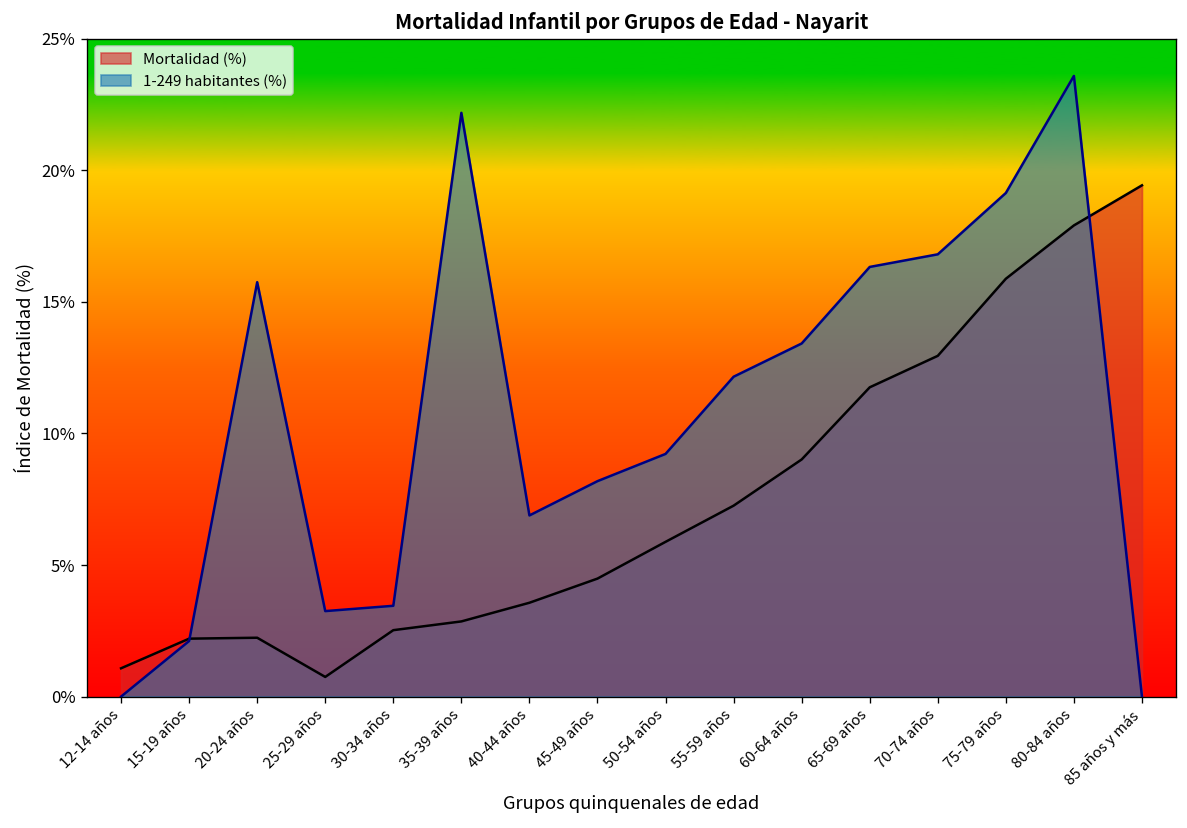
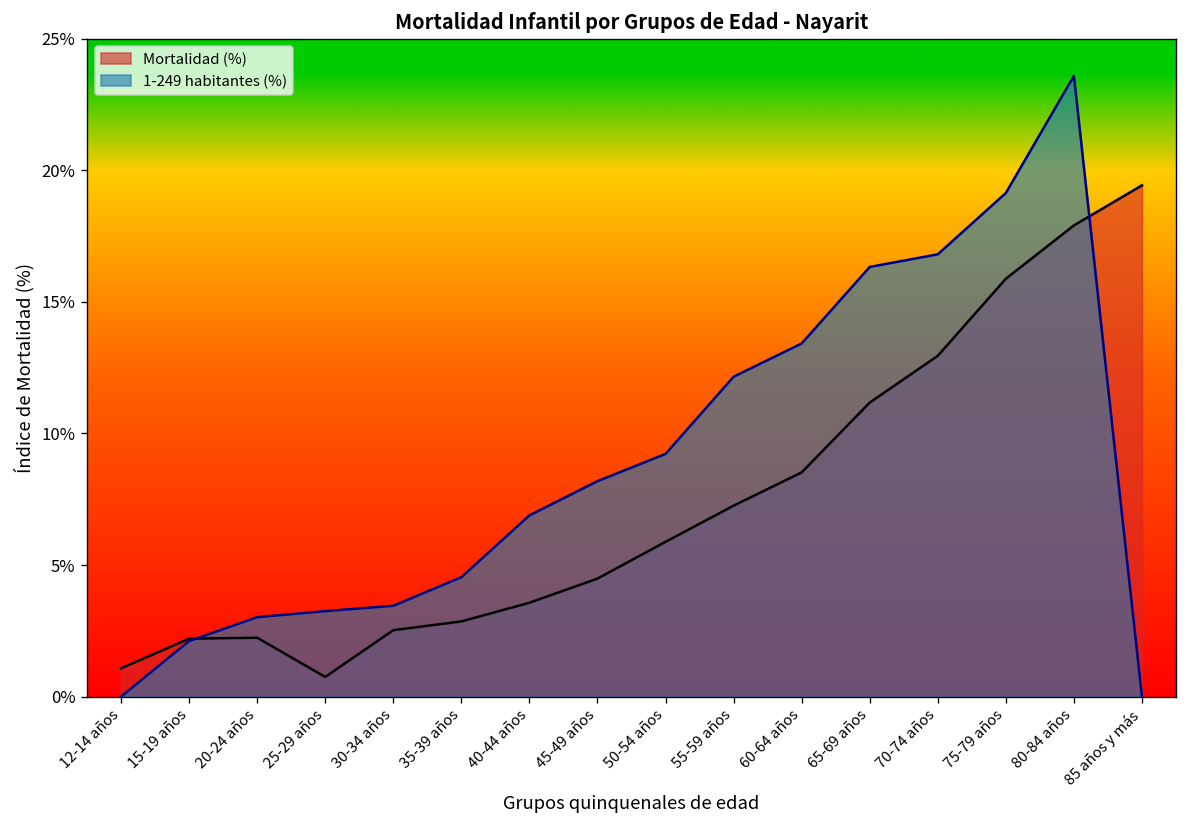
1-249 habitantes (%), 20-24 años: 15.8% -> 3.0%
1-249 habitantes (%), 35-39 años: 22.2% -> 4.5%
Mortalidad (%), 60-64 años: 9.0% -> 8.5%
Mortalidad (%), 65-69 años: 11.8% -> 11.2%
